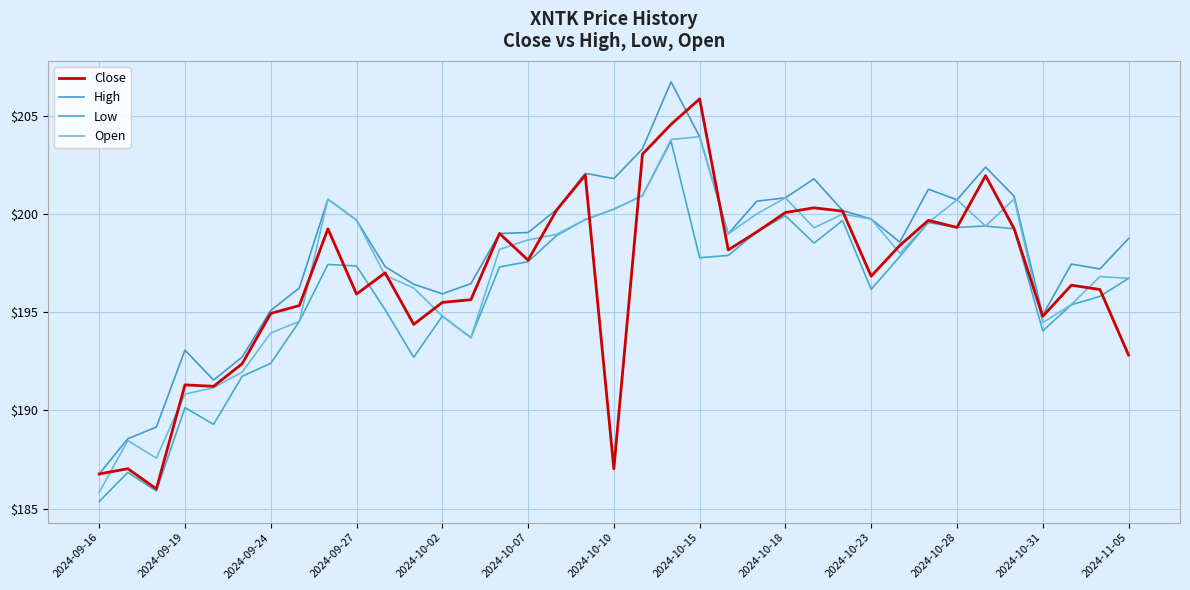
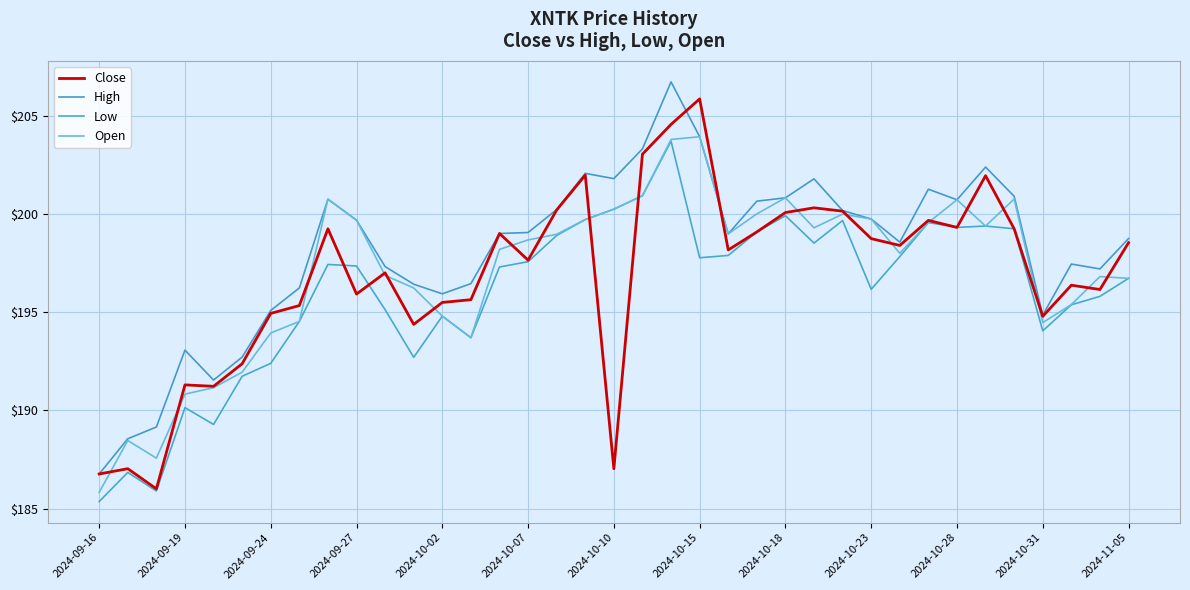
Close, 2024-10-23: $196.8 -> $198.7
Close, 2024-11-05: $192.8 -> $198.5
